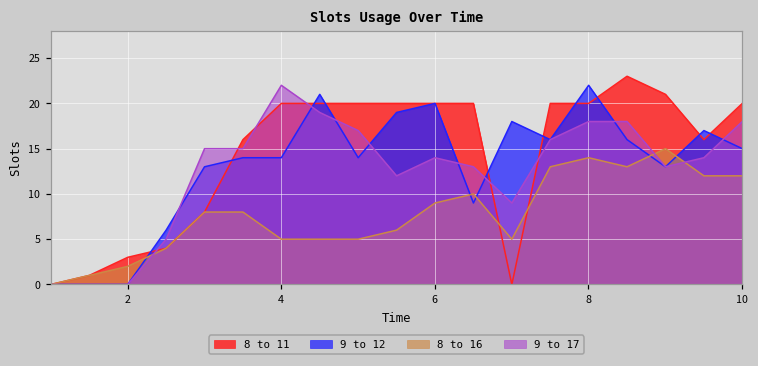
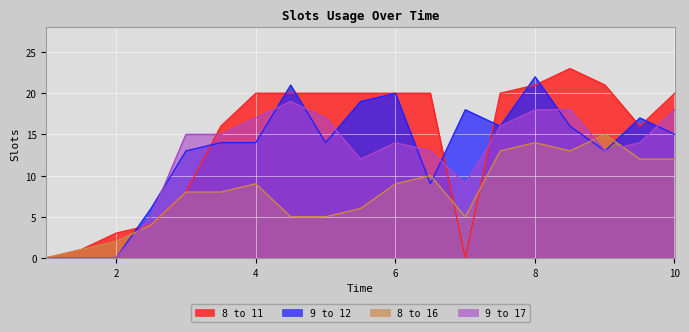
8 to 16, 4: 5 -> 9
9 to 17, 4: 22 -> 17
8 to 11, 8: 20 -> 21
